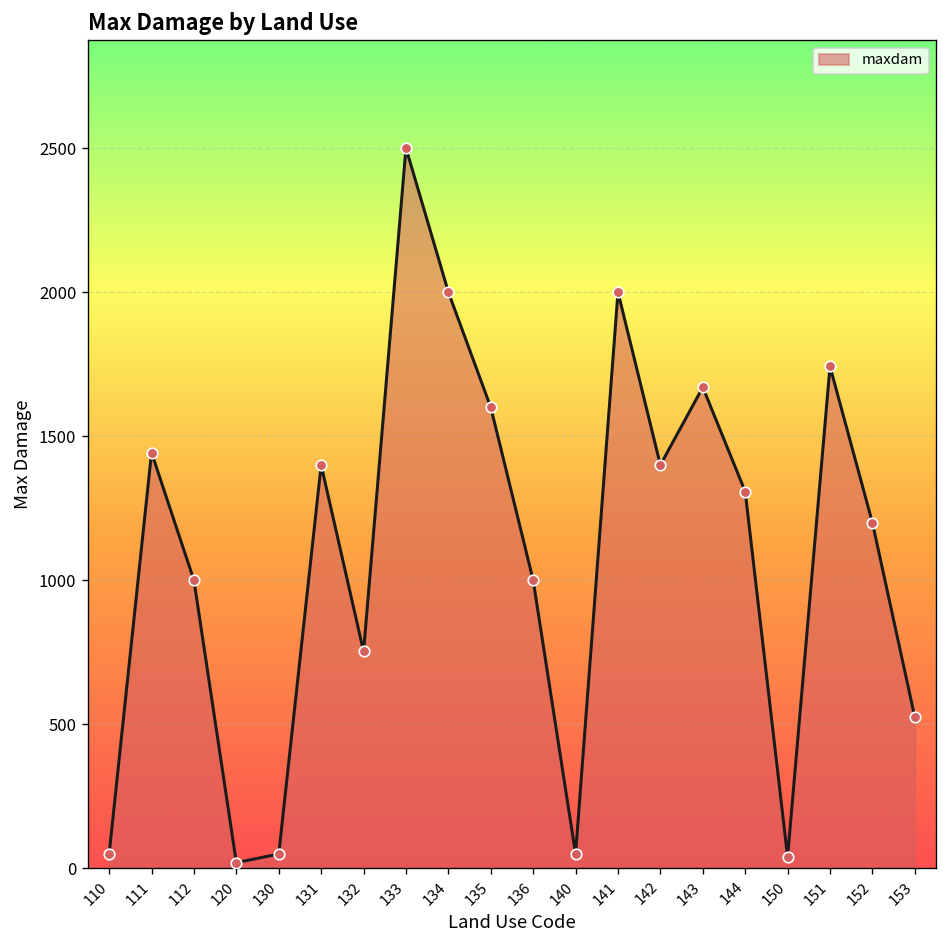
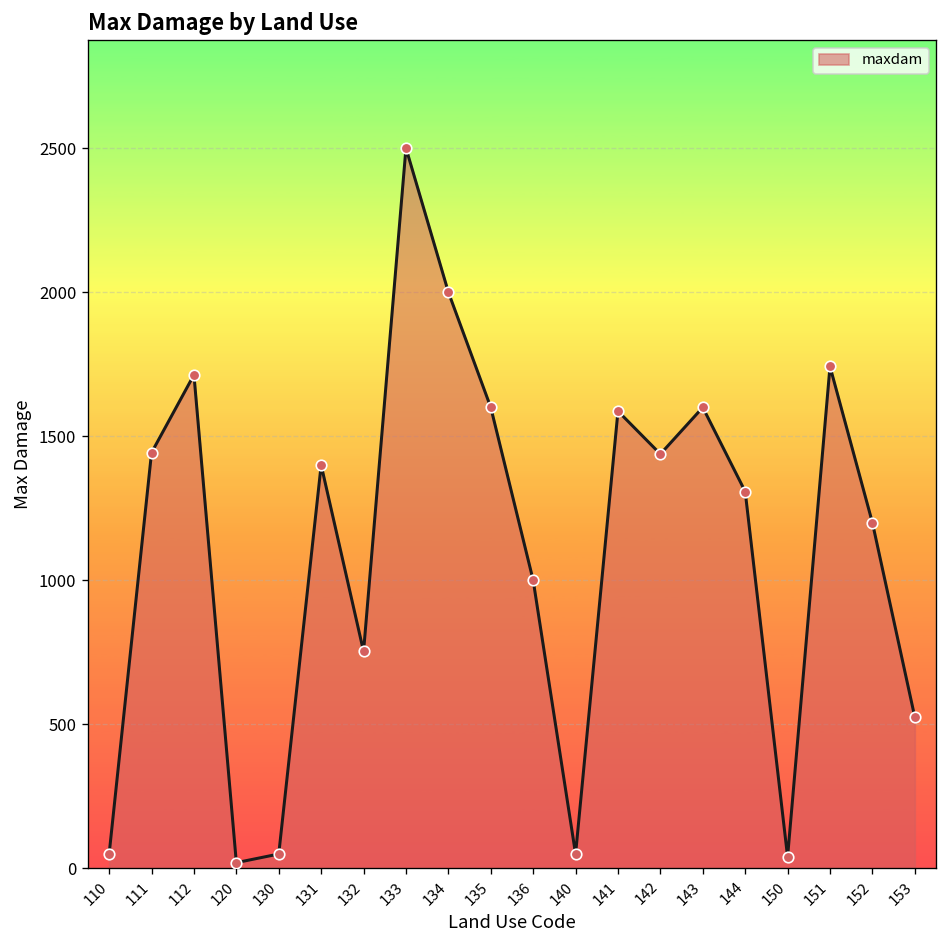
112: 1000 -> 1710
141: 2000 -> 1590
142: 1400 -> 1440
143: 1670 -> 1600
